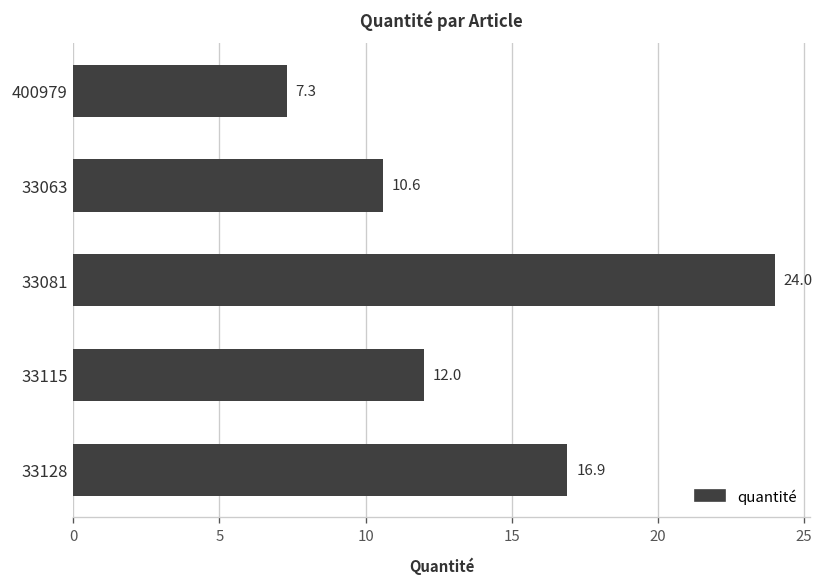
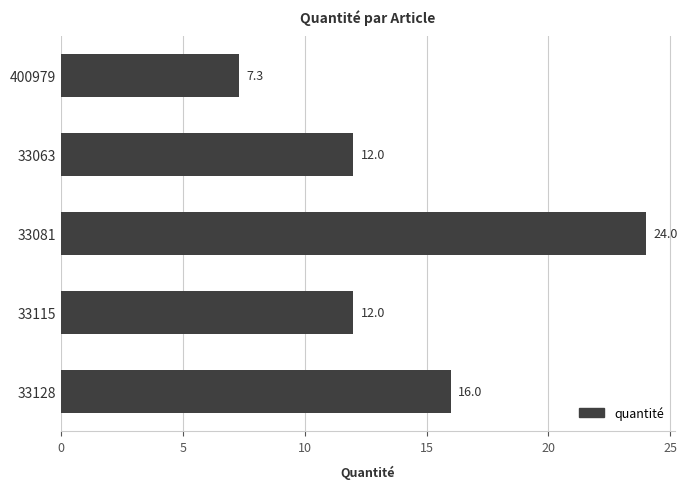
33063: 10.6 -> 12.0
33128: 16.9 -> 16.0
